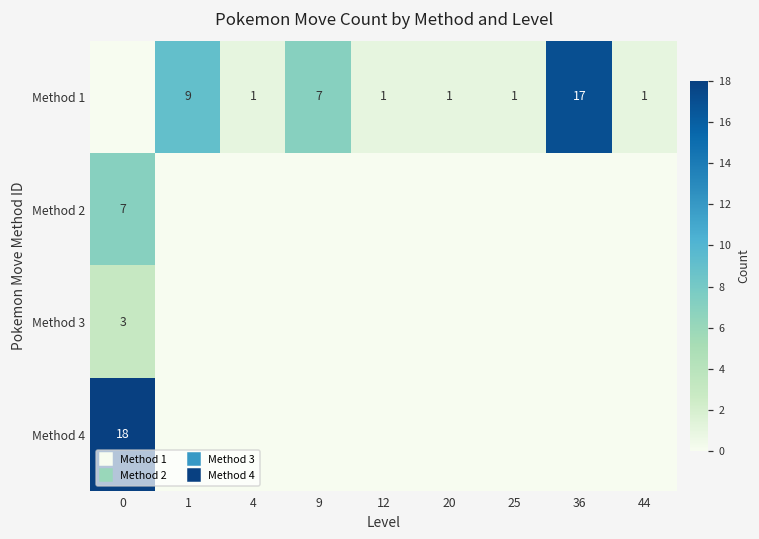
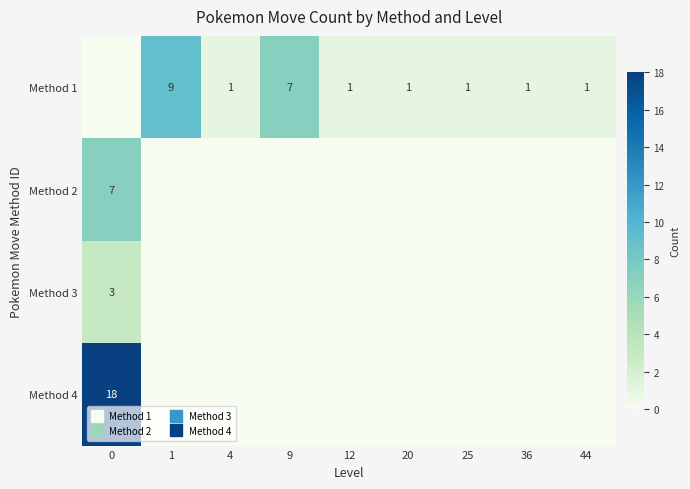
Method 1, 36: 17 -> 1
